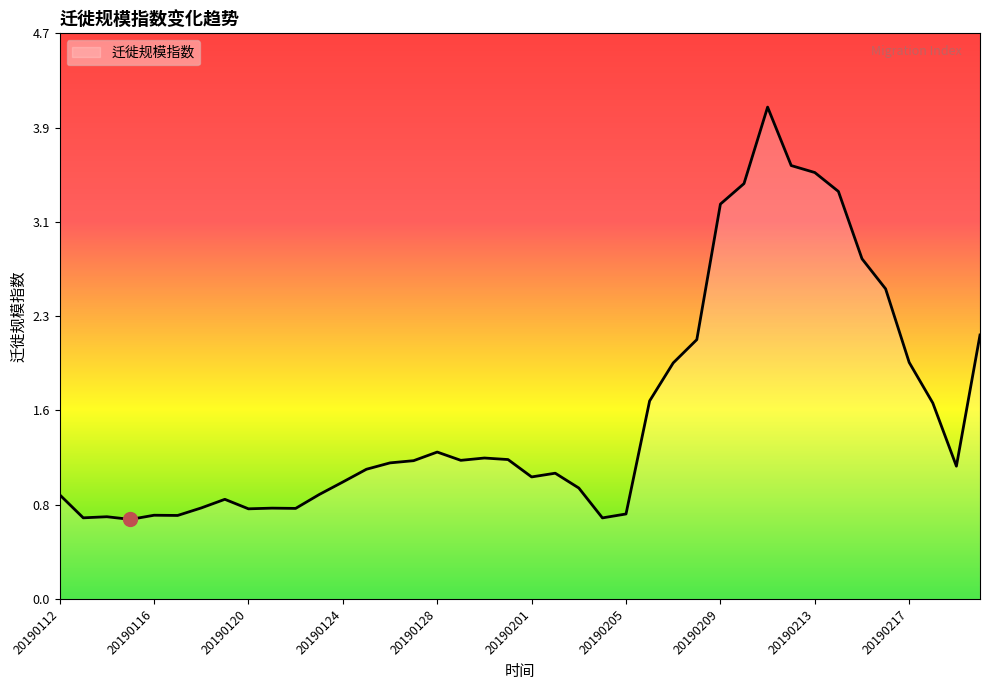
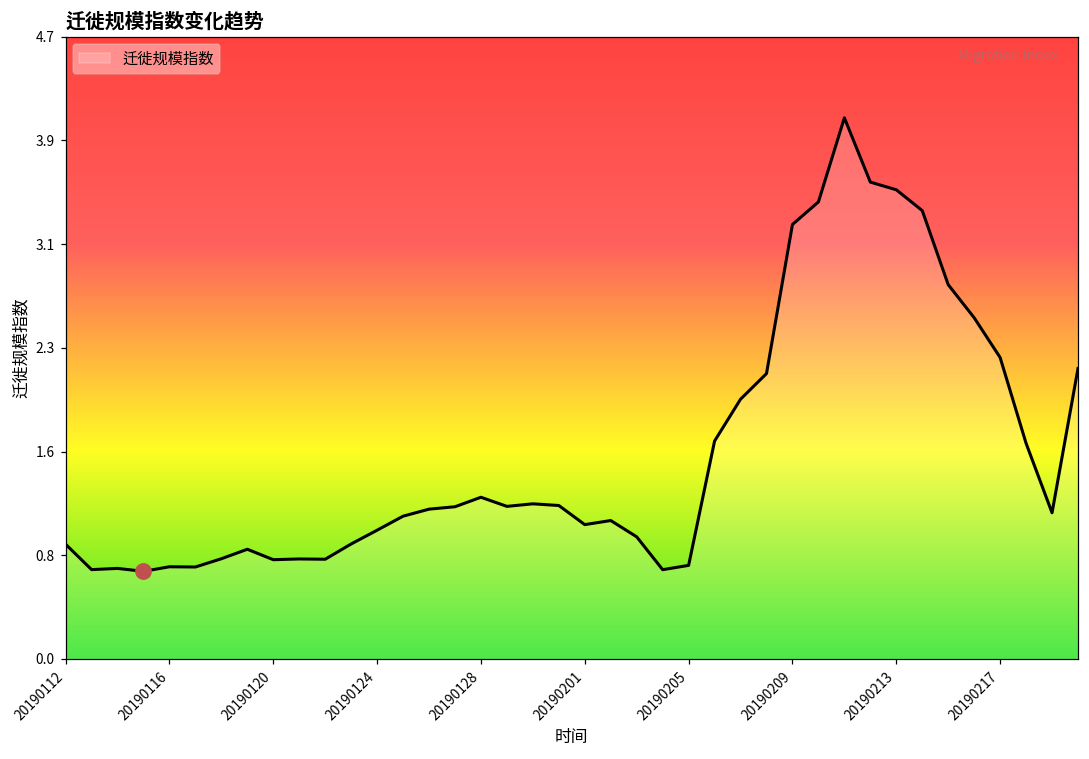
迁徙规模指数, 20190217: 1.95 -> 2.26
